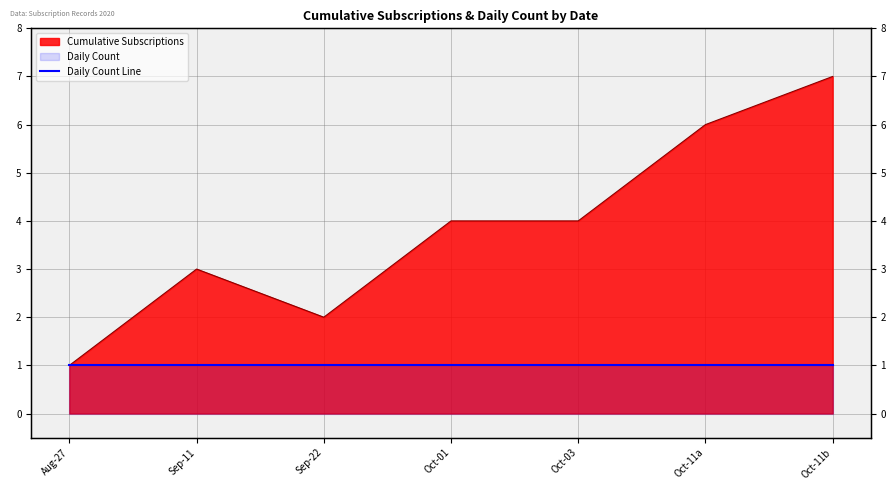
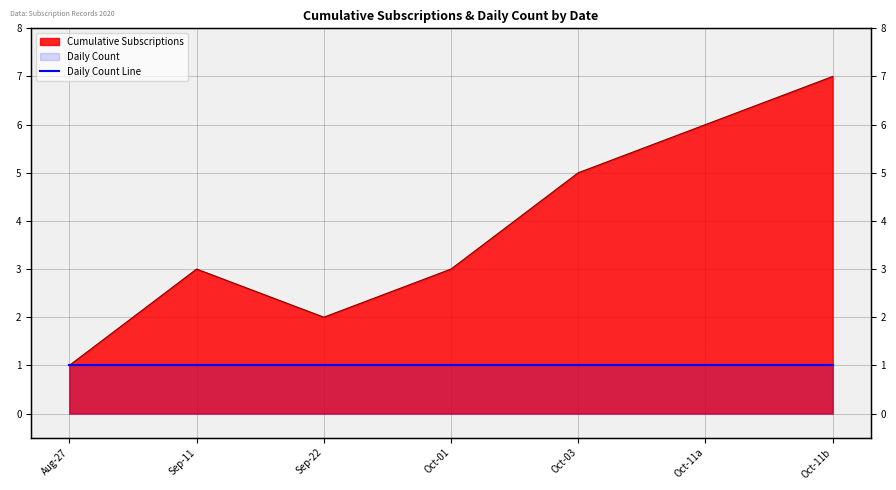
Cumulative Subscriptions, Oct-01: 4 -> 3
Cumulative Subscriptions, Oct-03: 4 -> 5
